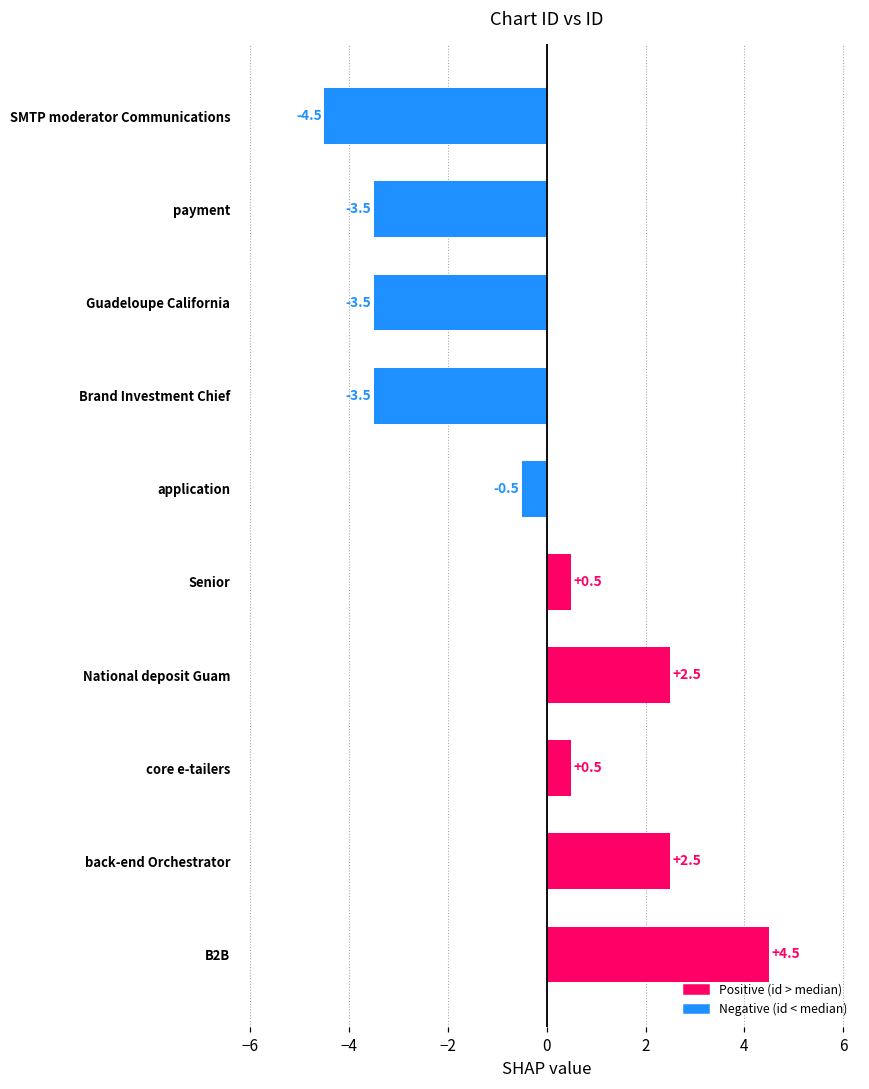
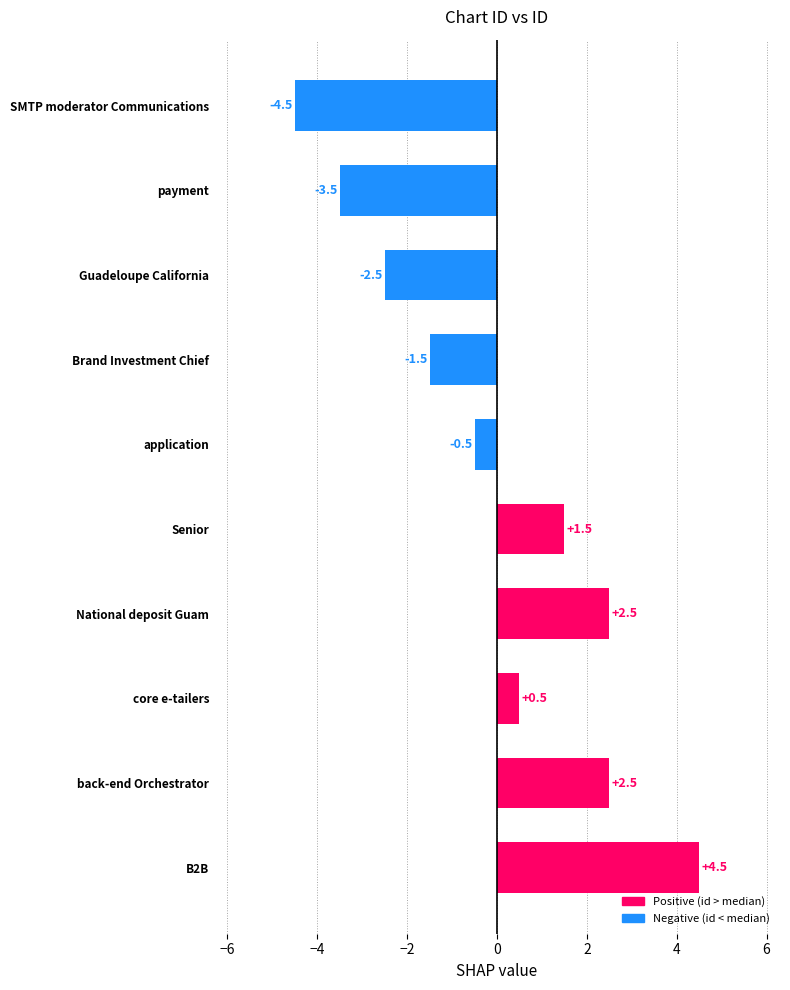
Guadeloupe California: -3.5 -> -2.5
Brand Investment Chief: -3.5 -> -1.5
Senior: +0.5 -> +1.5
